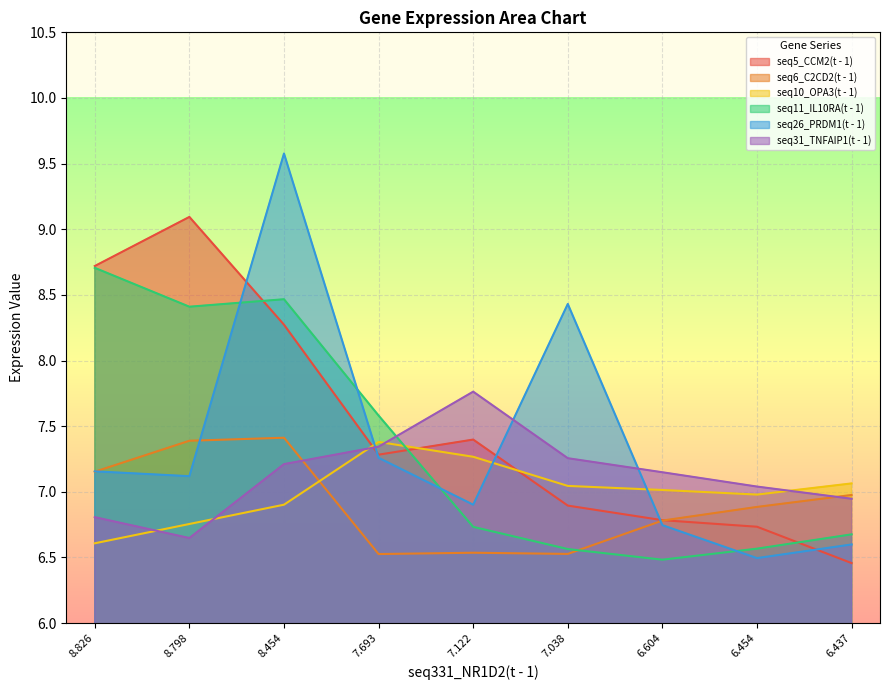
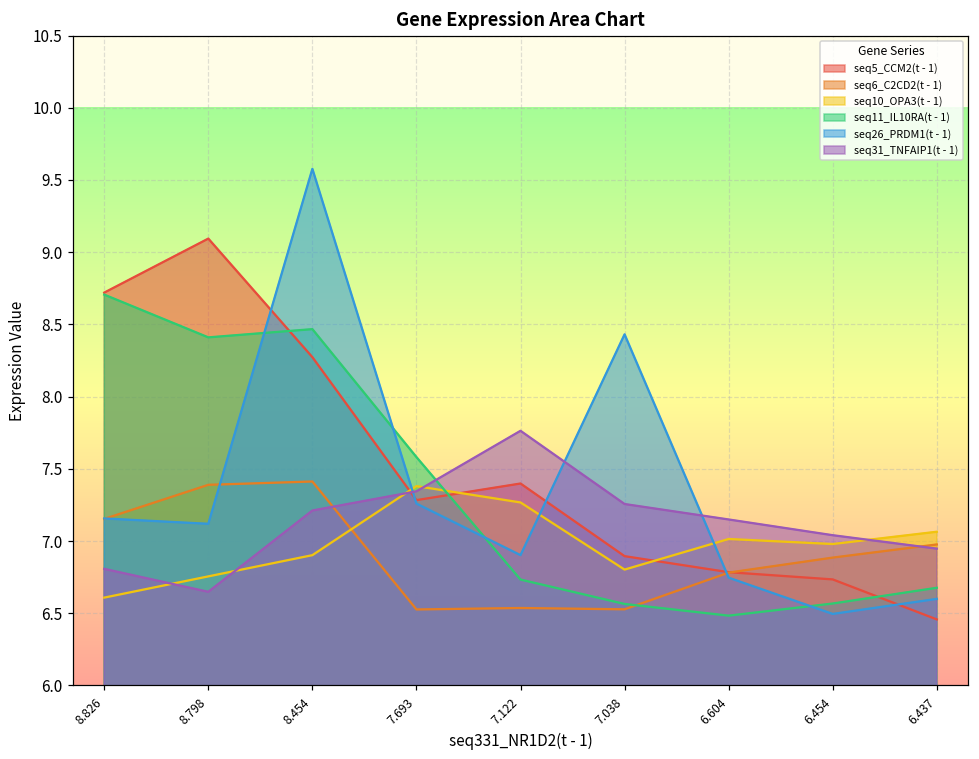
seq10_OPA3(t - 1), 7.038: 7.05 -> 6.80
